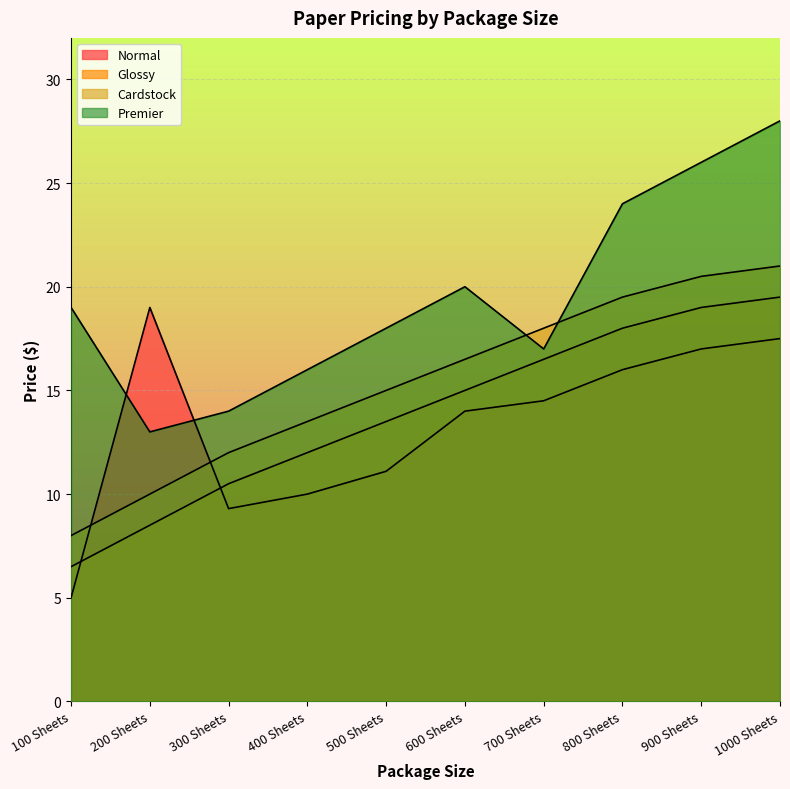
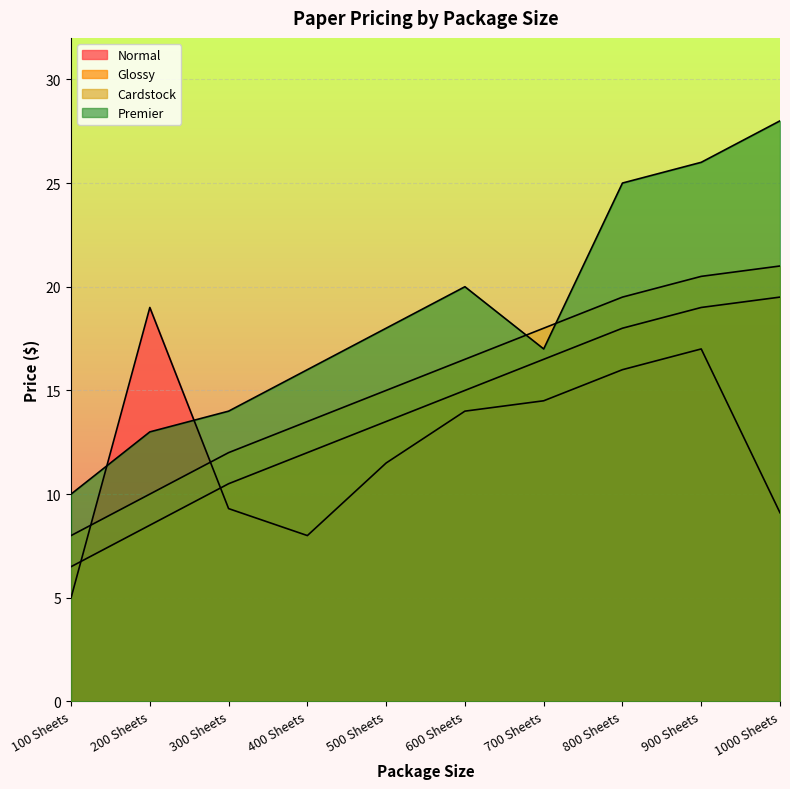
Premier, 100 Sheets: 19 -> 10
Normal, 400 Sheets: 10 -> 8
Normal, 500 Sheets: 11.1 -> 11.5
Premier, 800 Sheets: 24 -> 25
Normal, 1000 Sheets: 17.5 -> 9.1
